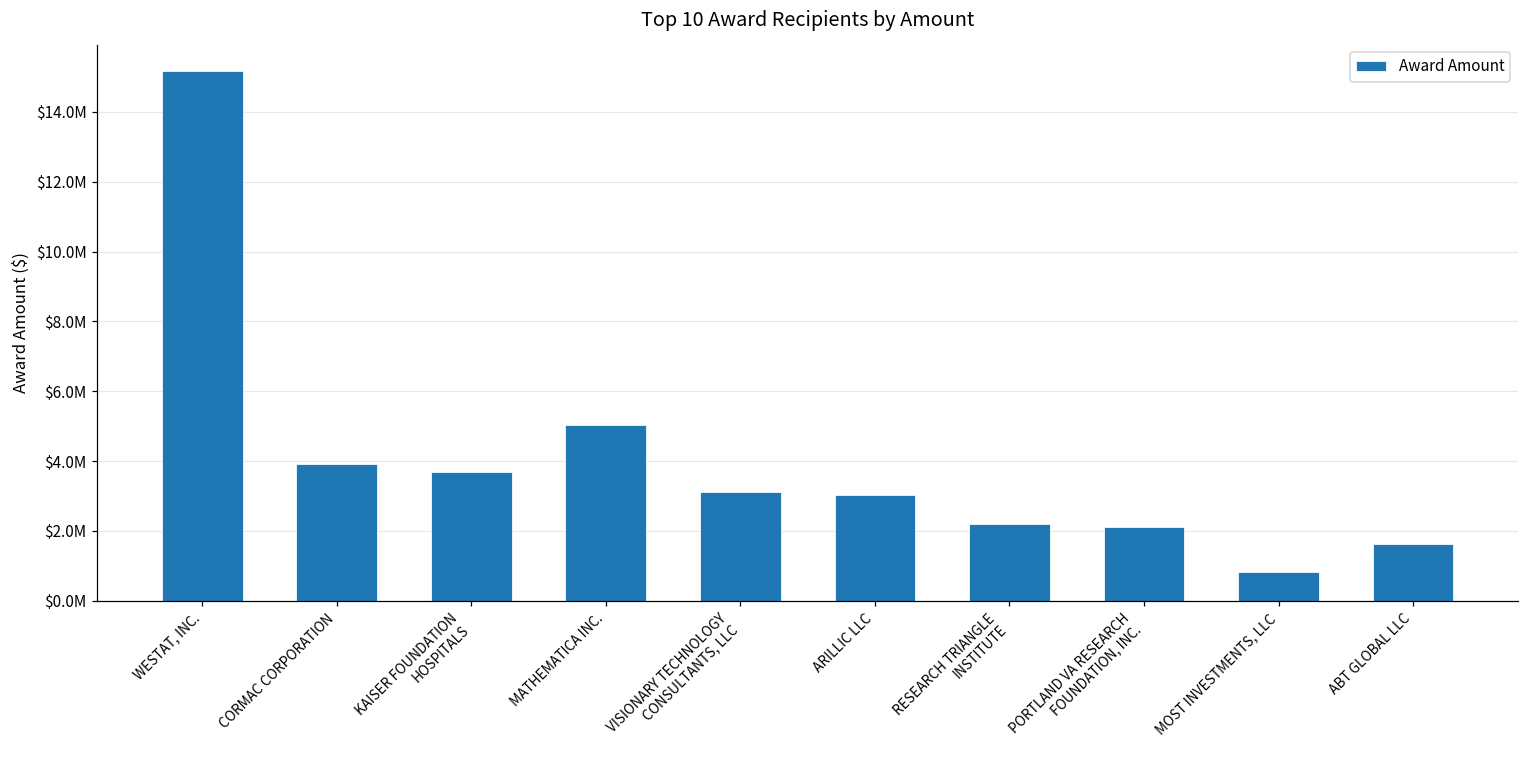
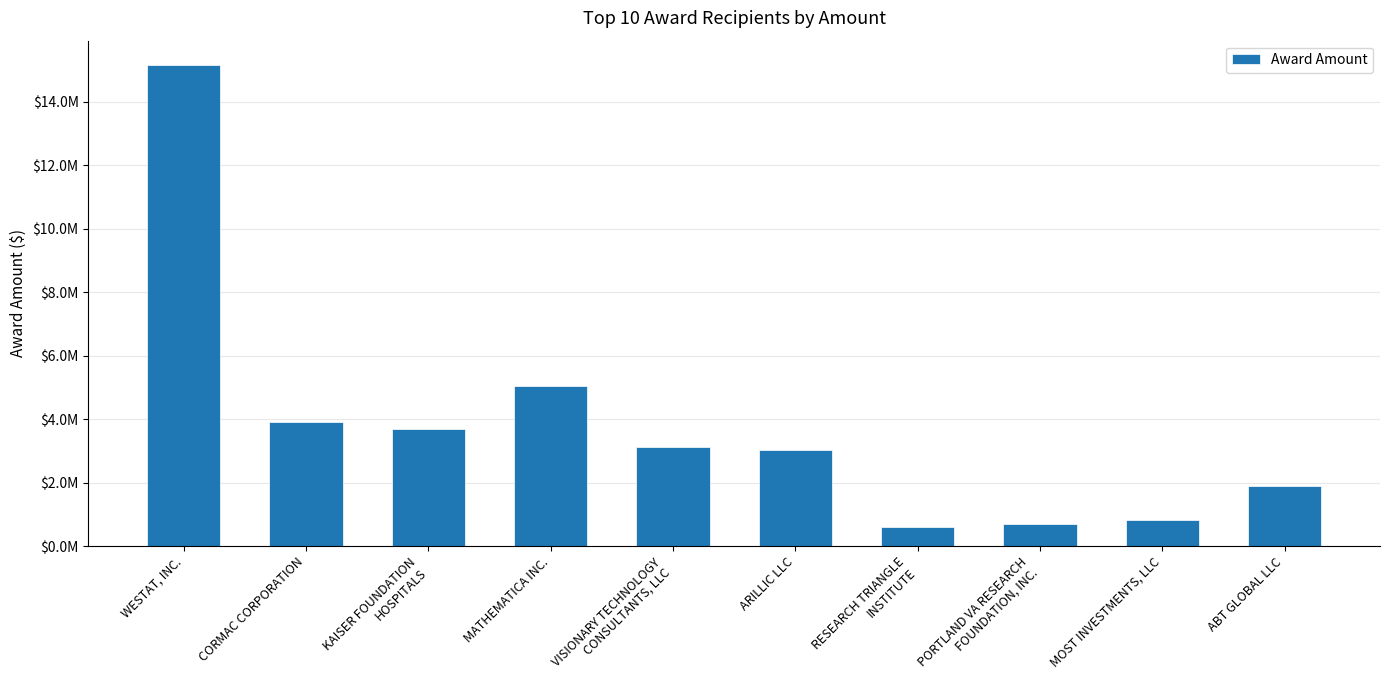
RESEARCH TRIANGLE INSTITUTE: $2200000 -> $600000
PORTLAND VA RESEARCH FOUNDATION, INC.: $2100000 -> $700000
ABT GLOBAL LLC: $1600000 -> $1900000
